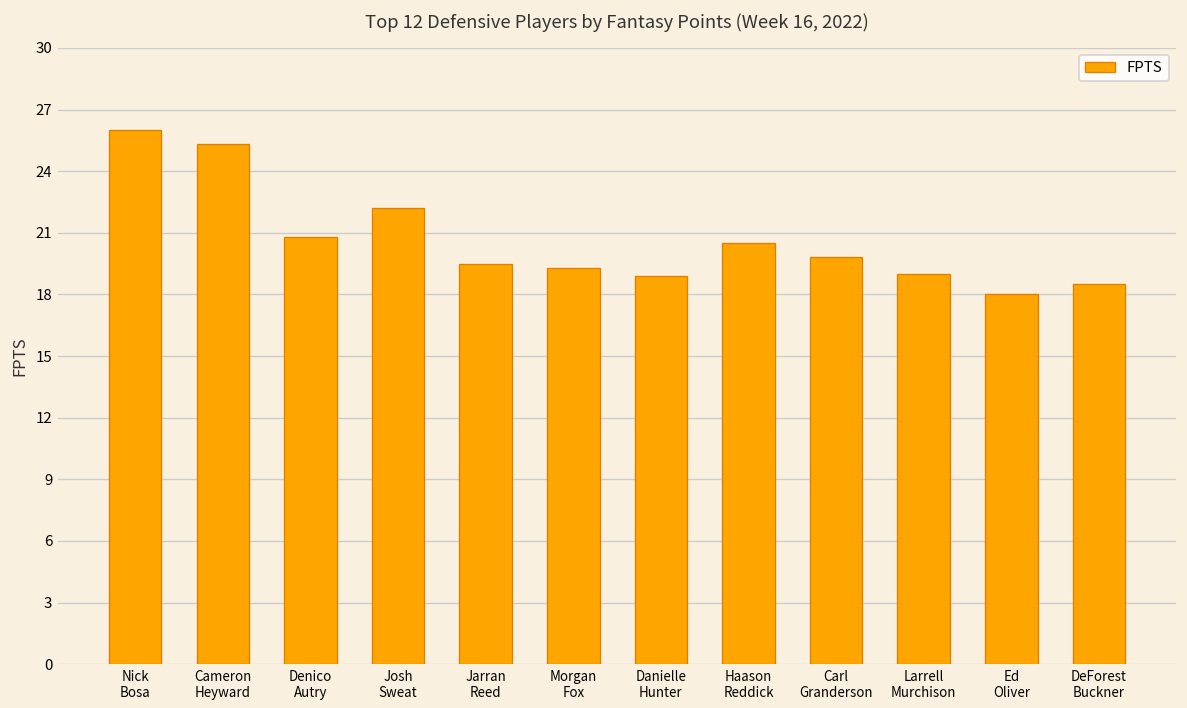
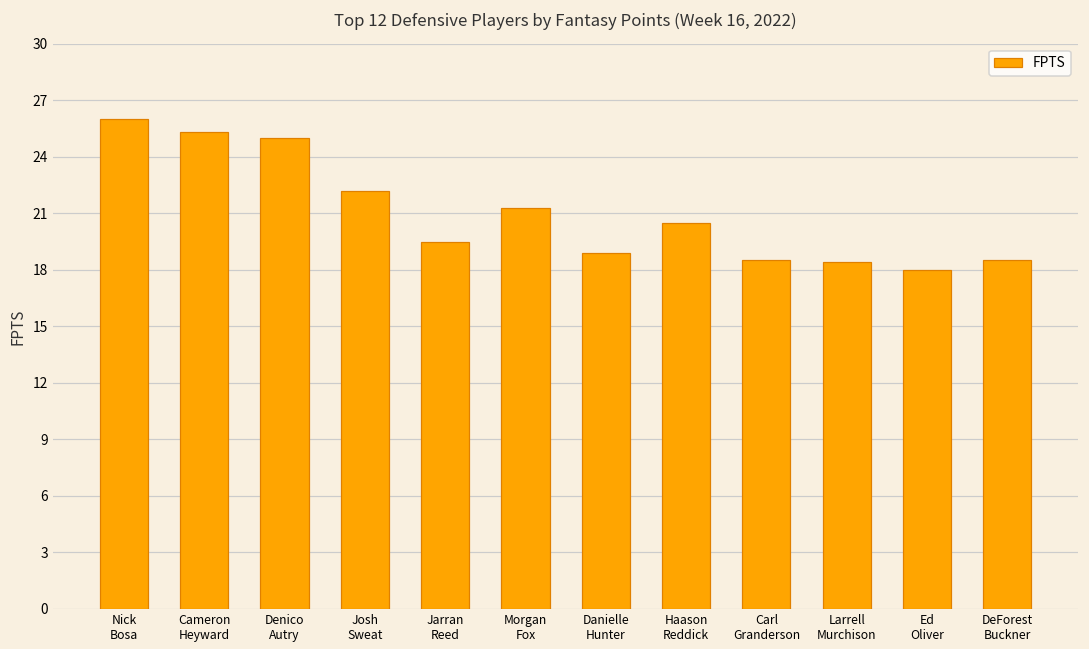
Denico Autry: 20.8 -> 25.0
Morgan Fox: 19.3 -> 21.3
Carl Granderson: 19.8 -> 18.5
Larrell Murchison: 19.0 -> 18.4
